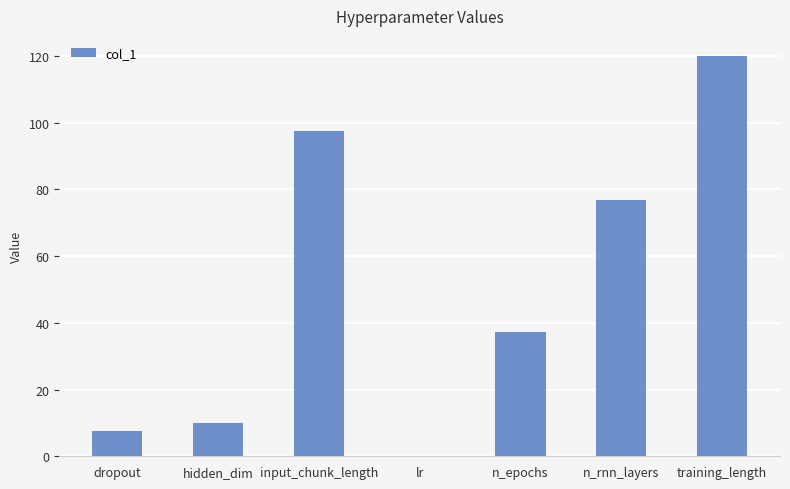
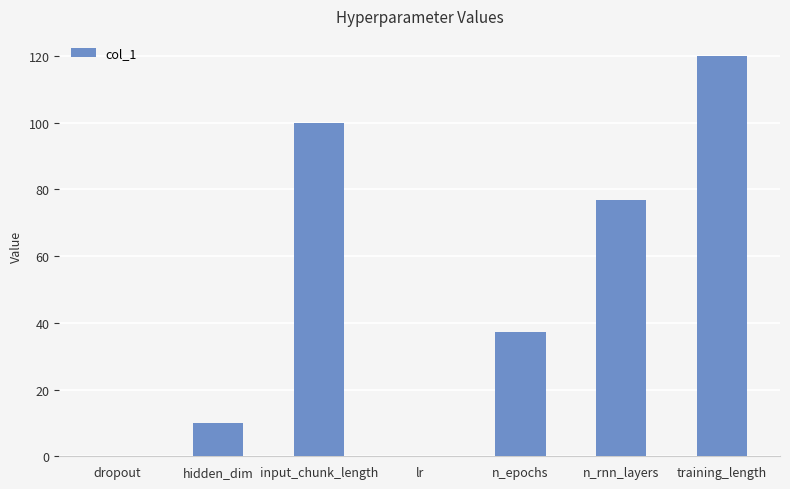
dropout: 8 -> 0
input_chunk_length: 98 -> 100
